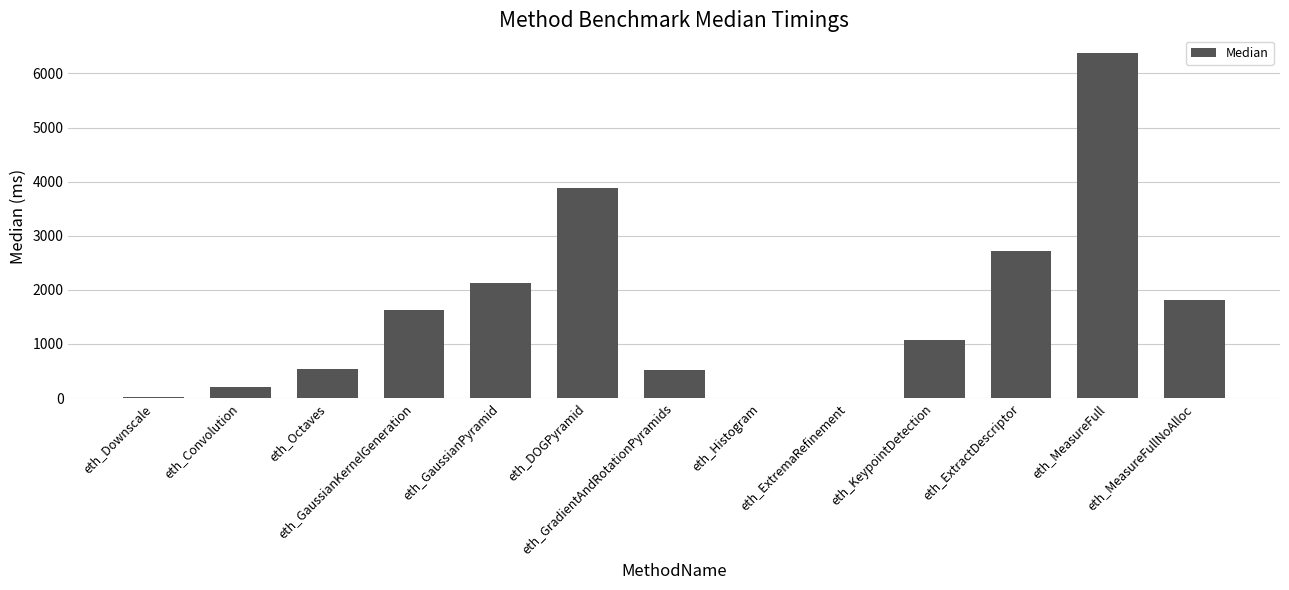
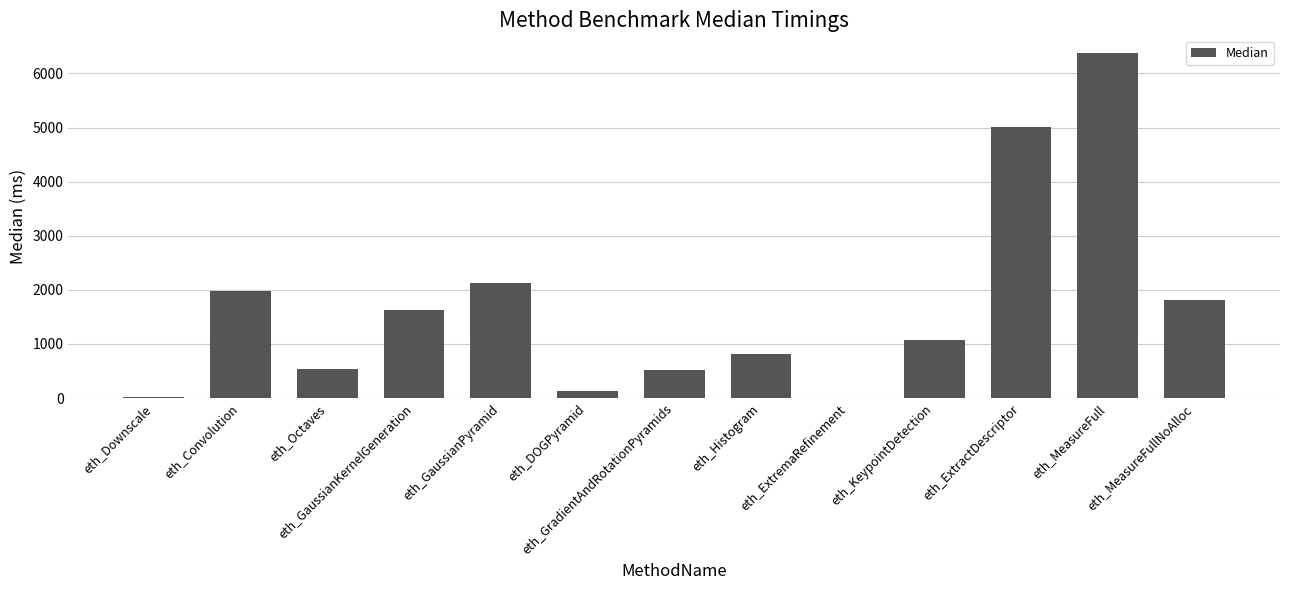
eth_Convolution: 200 -> 2000
eth_DOGPyramid: 3900 -> 100
eth_Histogram: 0 -> 800
eth_ExtractDescriptor: 2700 -> 5000
